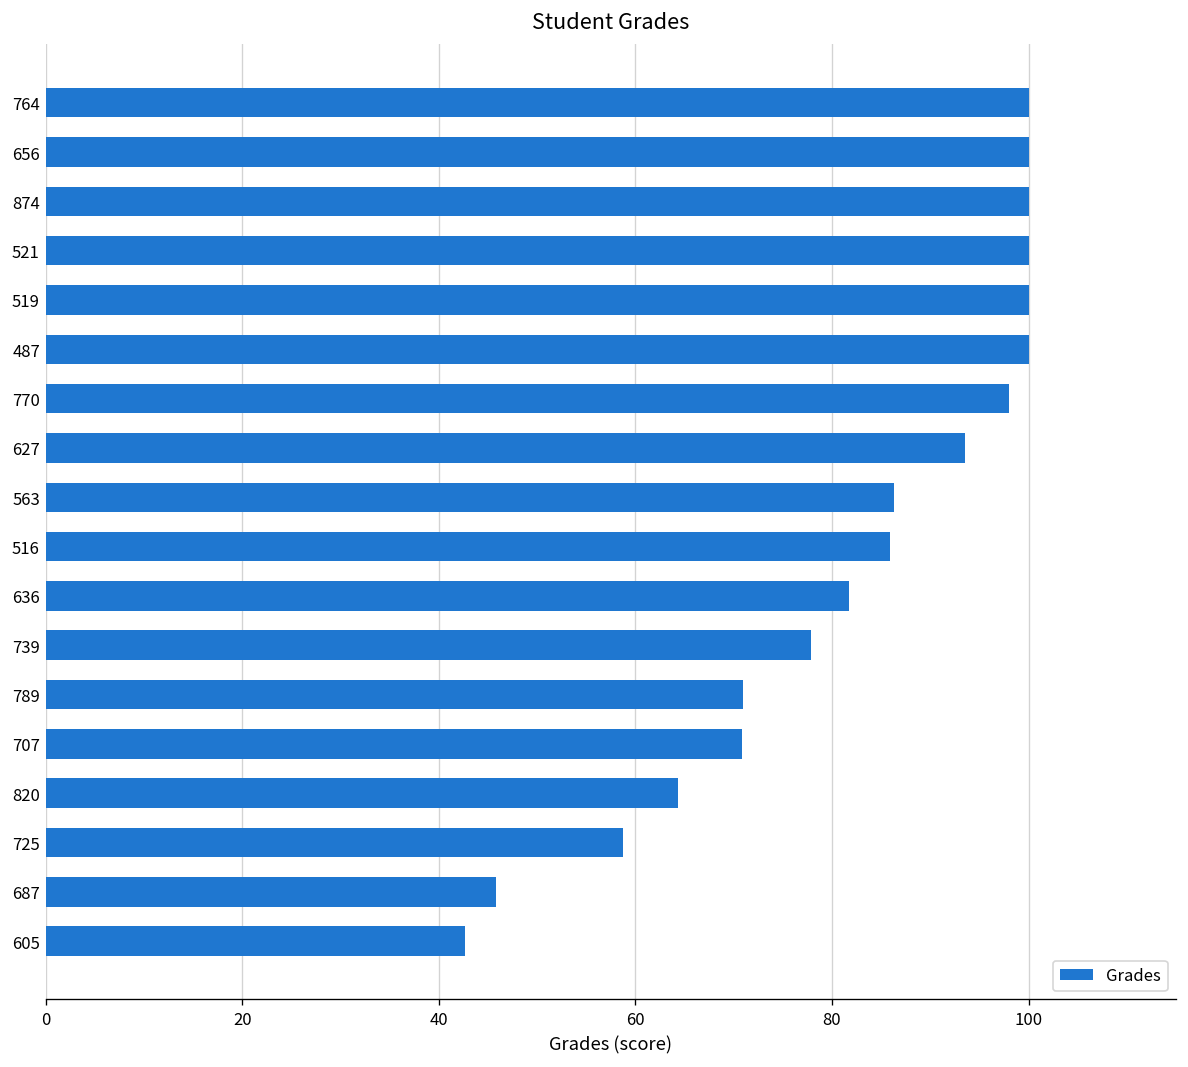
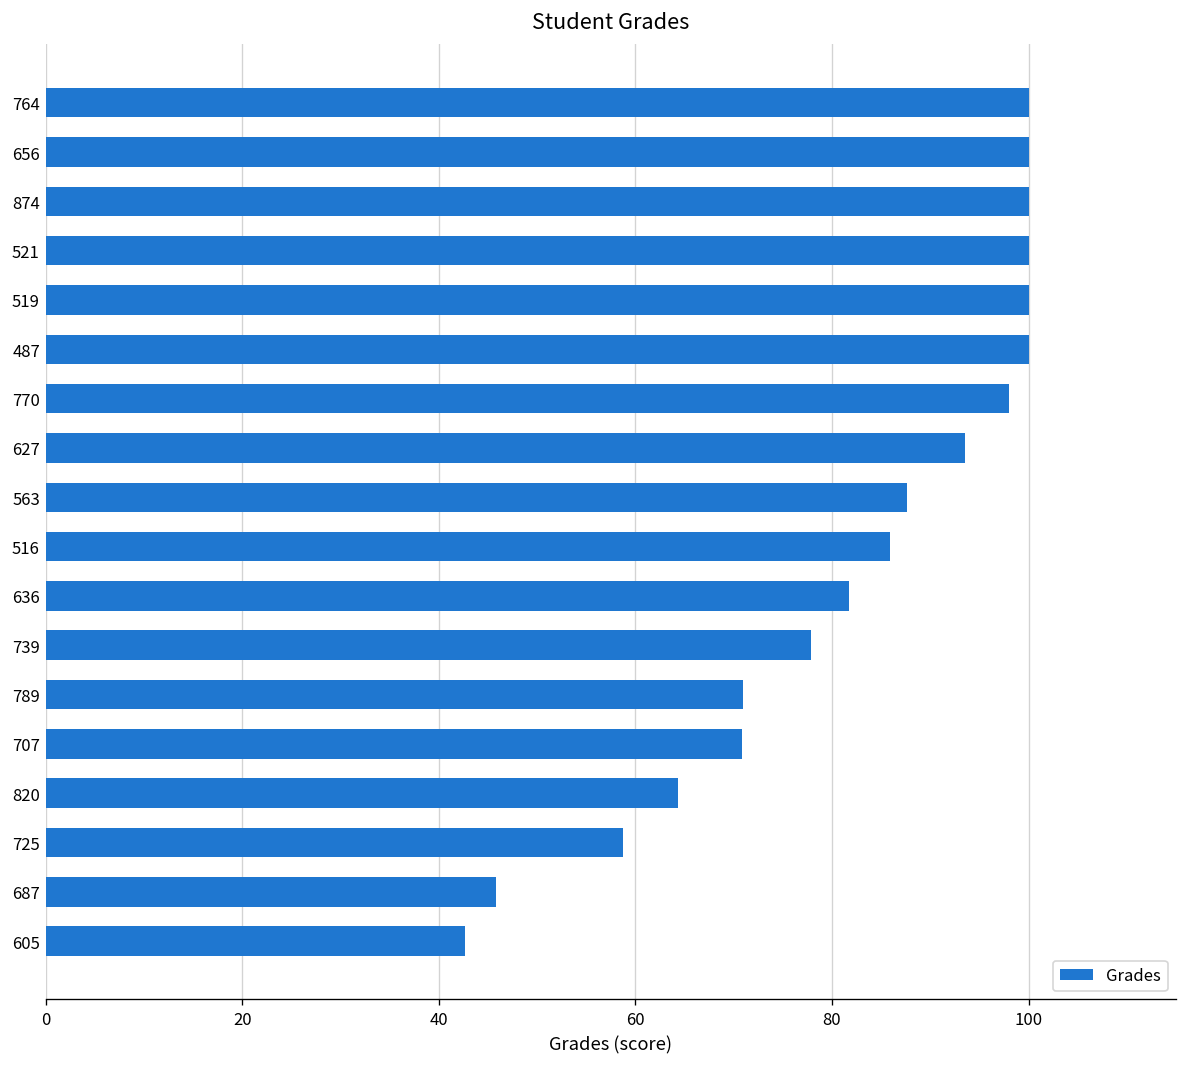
563: 86 -> 88
